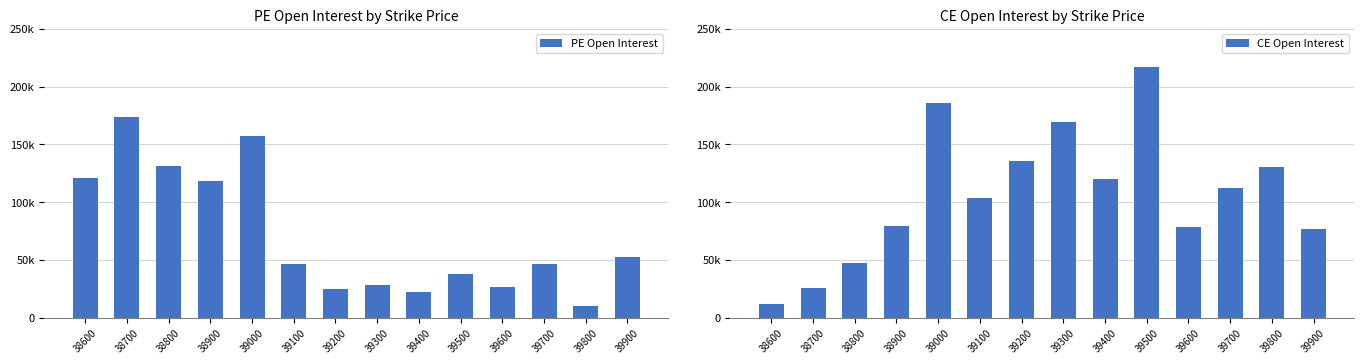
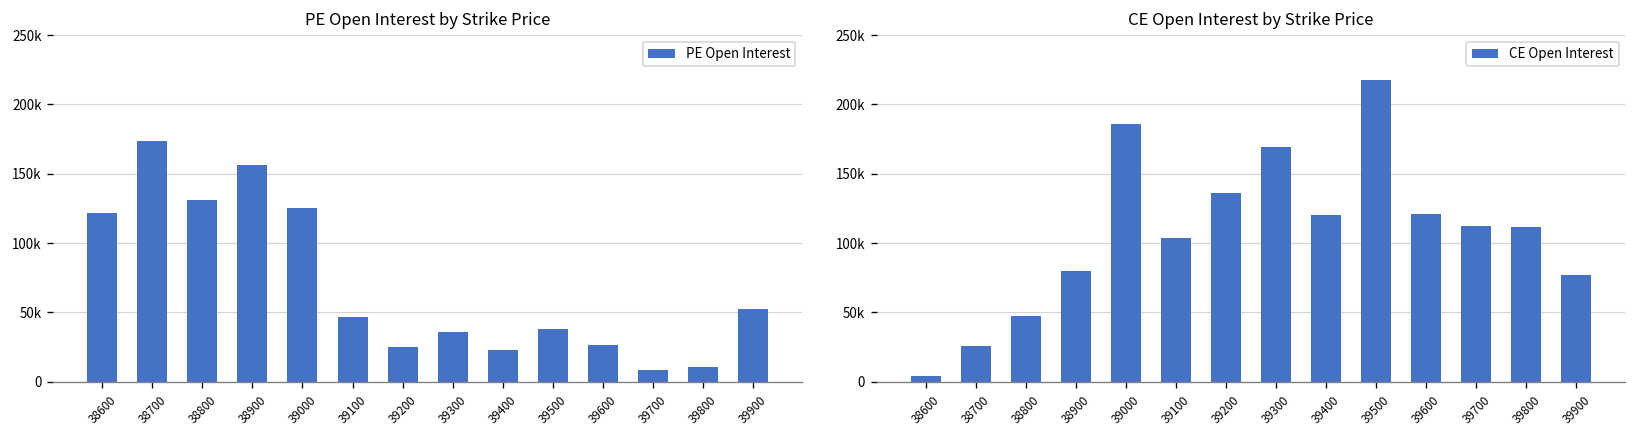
PE Open Interest by Strike Price, 38900: 119000 -> 156000
PE Open Interest by Strike Price, 39000: 157000 -> 125000
PE Open Interest by Strike Price, 39300: 28000 -> 36000
PE Open Interest by Strike Price, 39700: 47000 -> 9000
CE Open Interest by Strike Price, 38600: 12000 -> 4000
CE Open Interest by Strike Price, 39600: 78000 -> 121000
CE Open Interest by Strike Price, 39800: 130000 -> 111000
